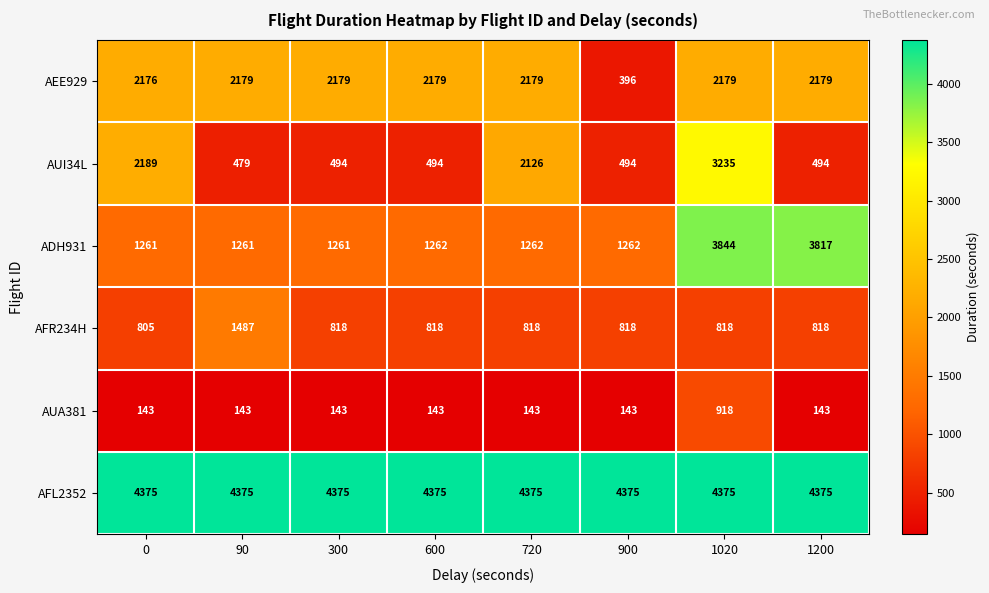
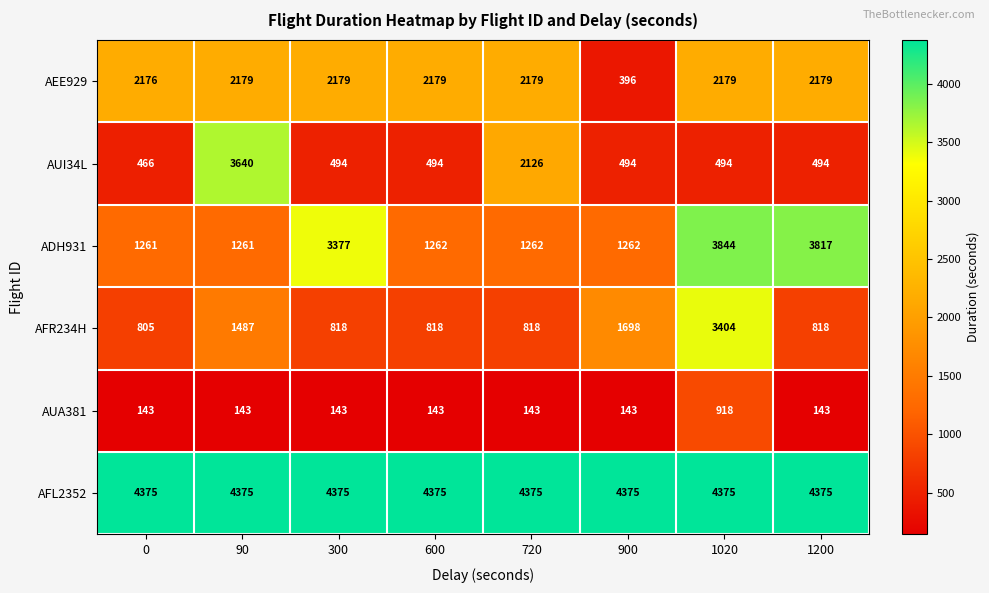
AUI34L, 0: 2189 -> 466
AUI34L, 90: 479 -> 3640
AUI34L, 1020: 3235 -> 494
ADH931, 300: 1261 -> 3377
AFR234H, 900: 818 -> 1698
AFR234H, 1020: 818 -> 3404
